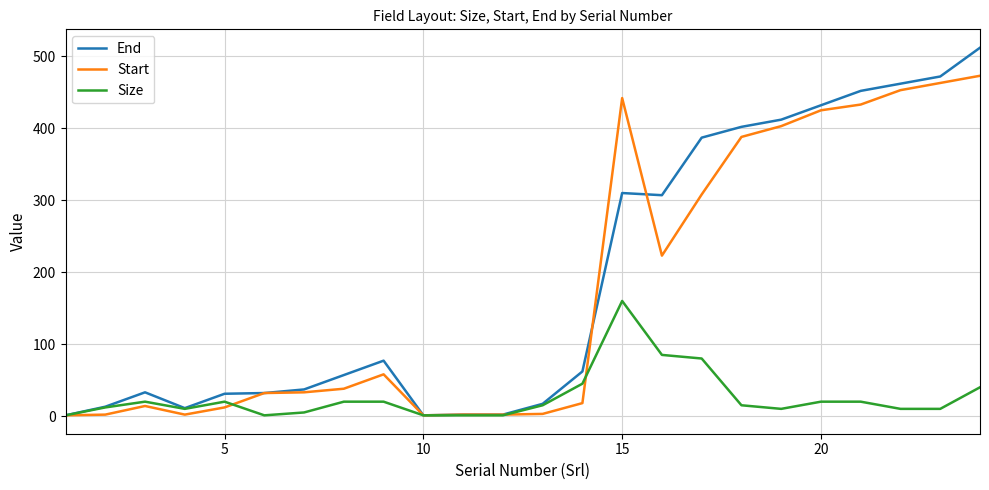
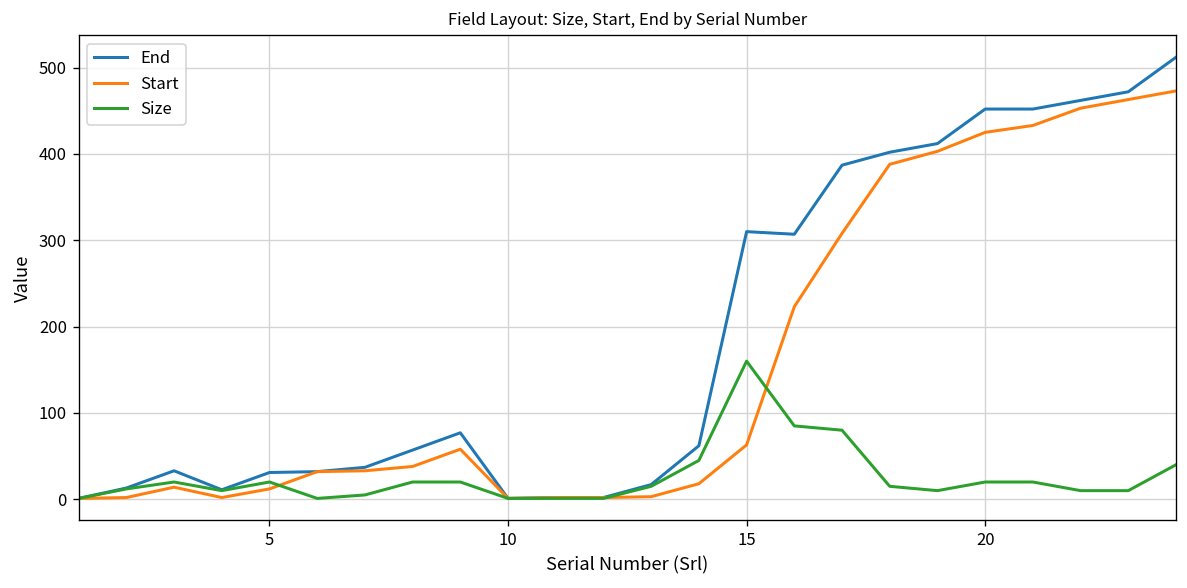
Start, 15: 440 -> 60
End, 20: 430 -> 450
